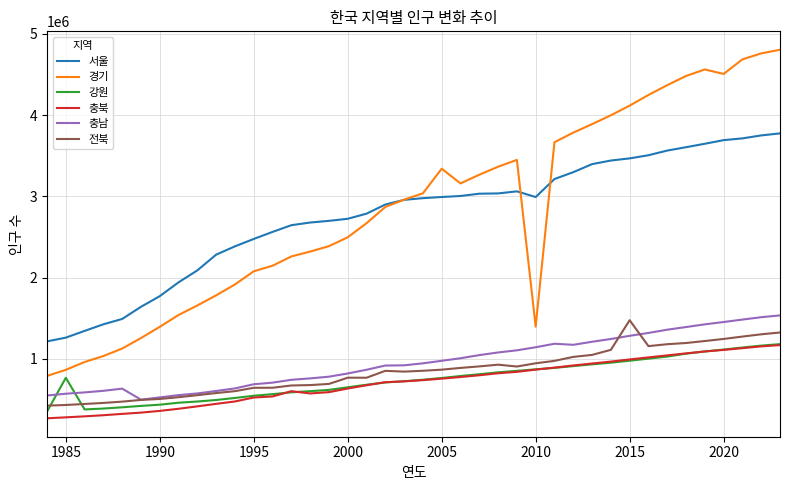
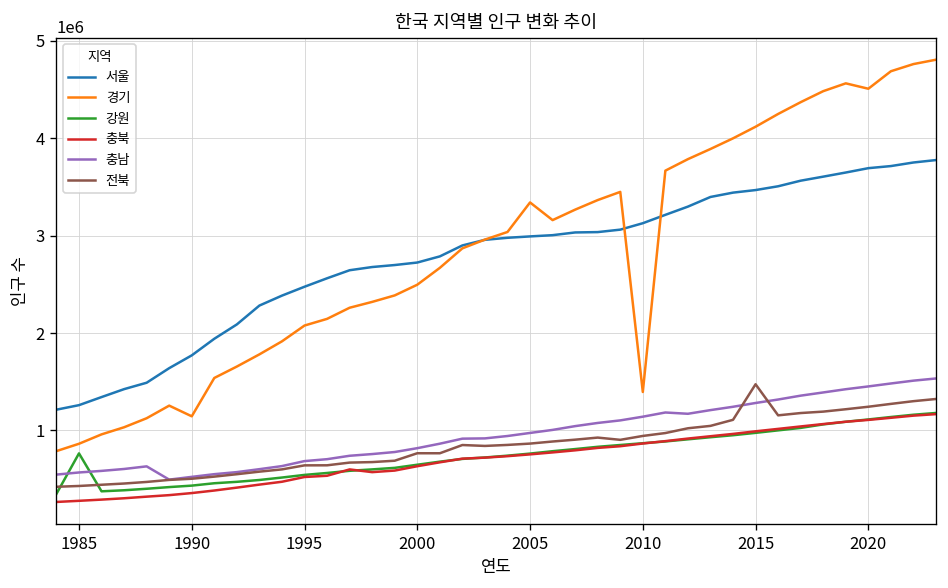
경기, 1990: 1400000 -> 1100000
서울, 2010: 3000000 -> 3100000
